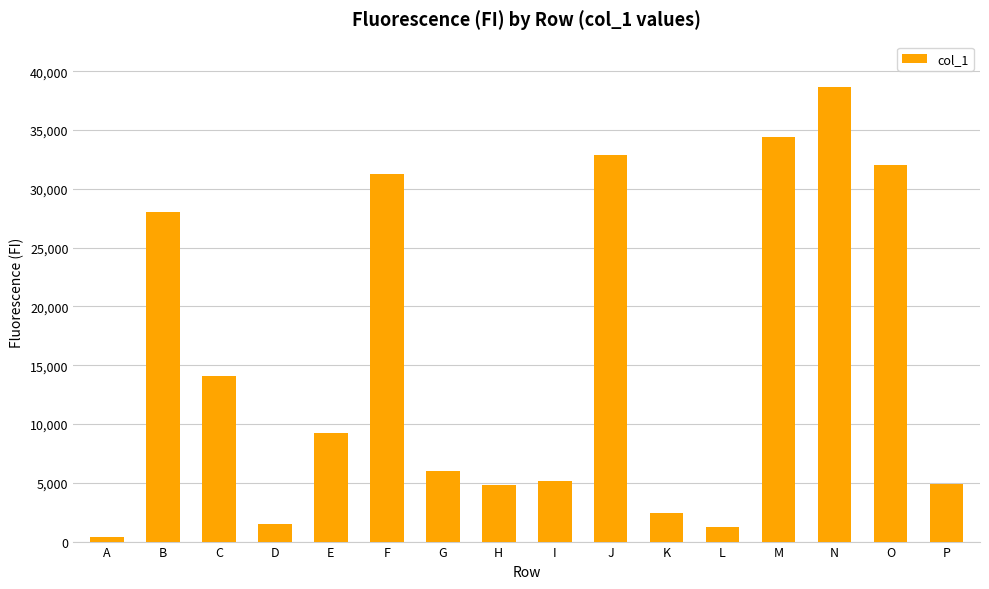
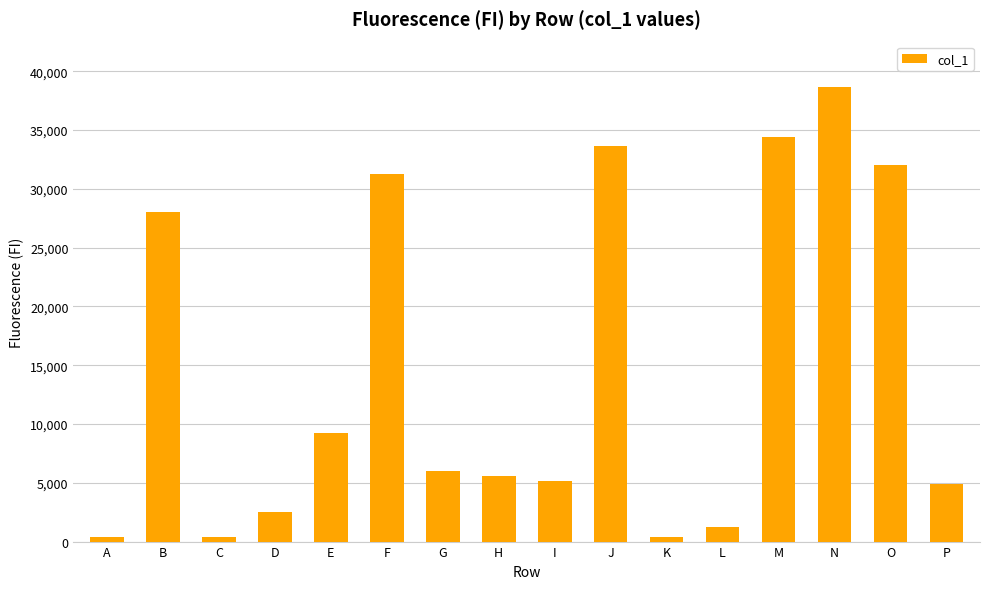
C: 14,100 -> 400
D: 1,500 -> 2,500
H: 4,800 -> 5,600
J: 32,900 -> 33,600
K: 2,400 -> 400
